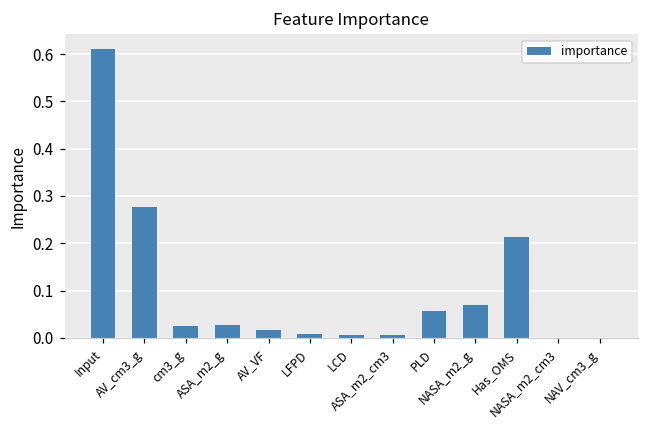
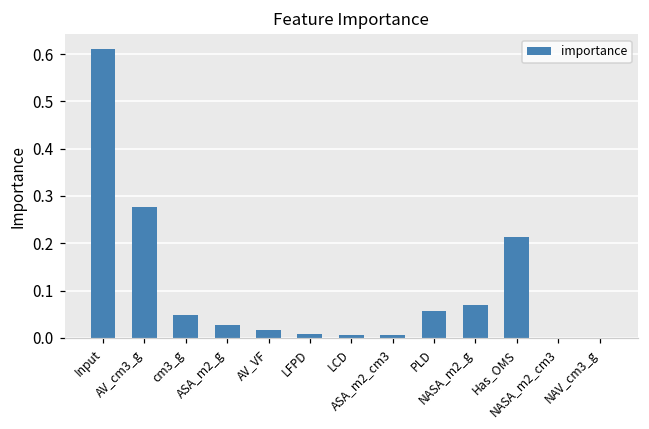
cm3_g: 0.02 -> 0.05
